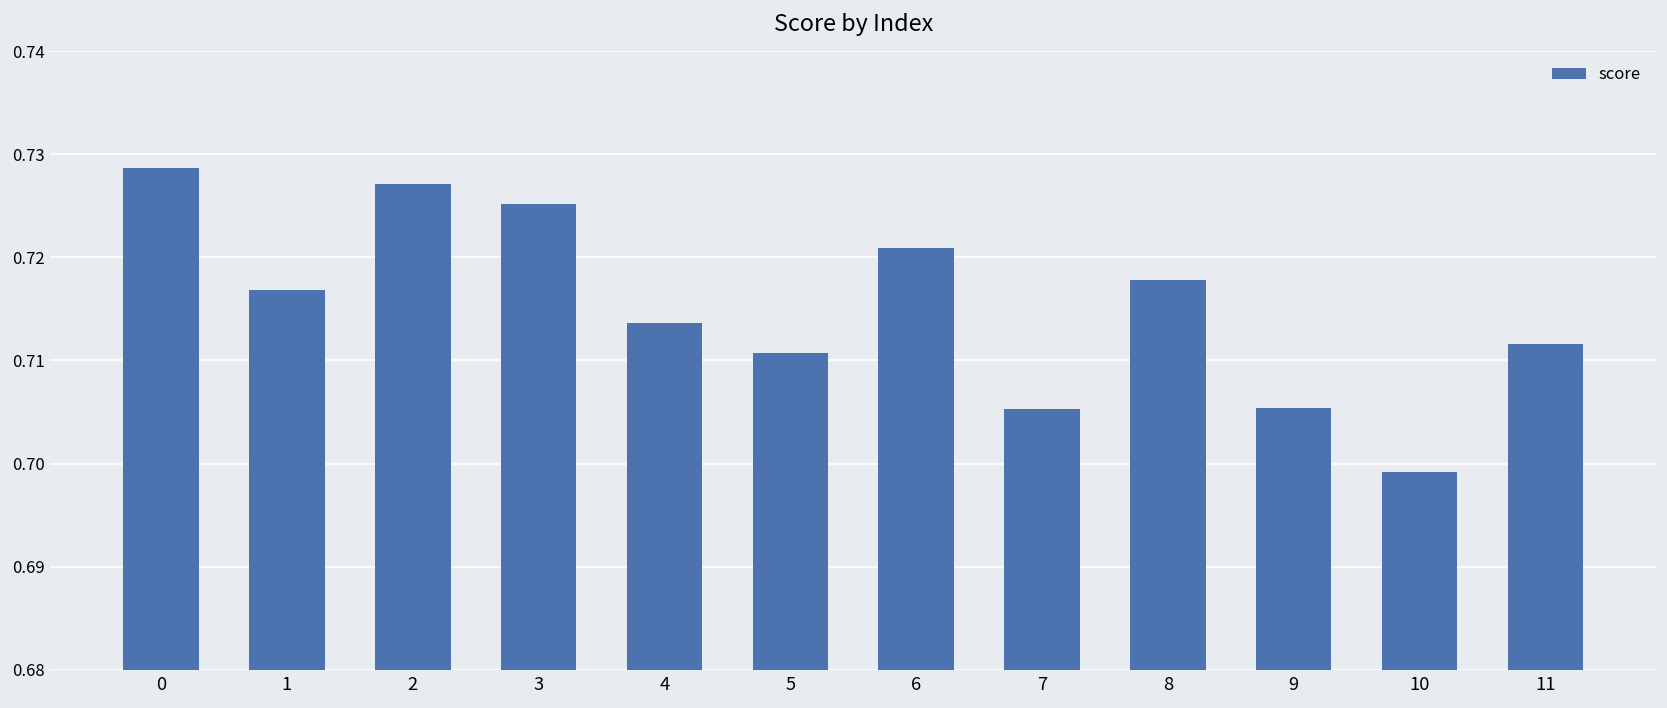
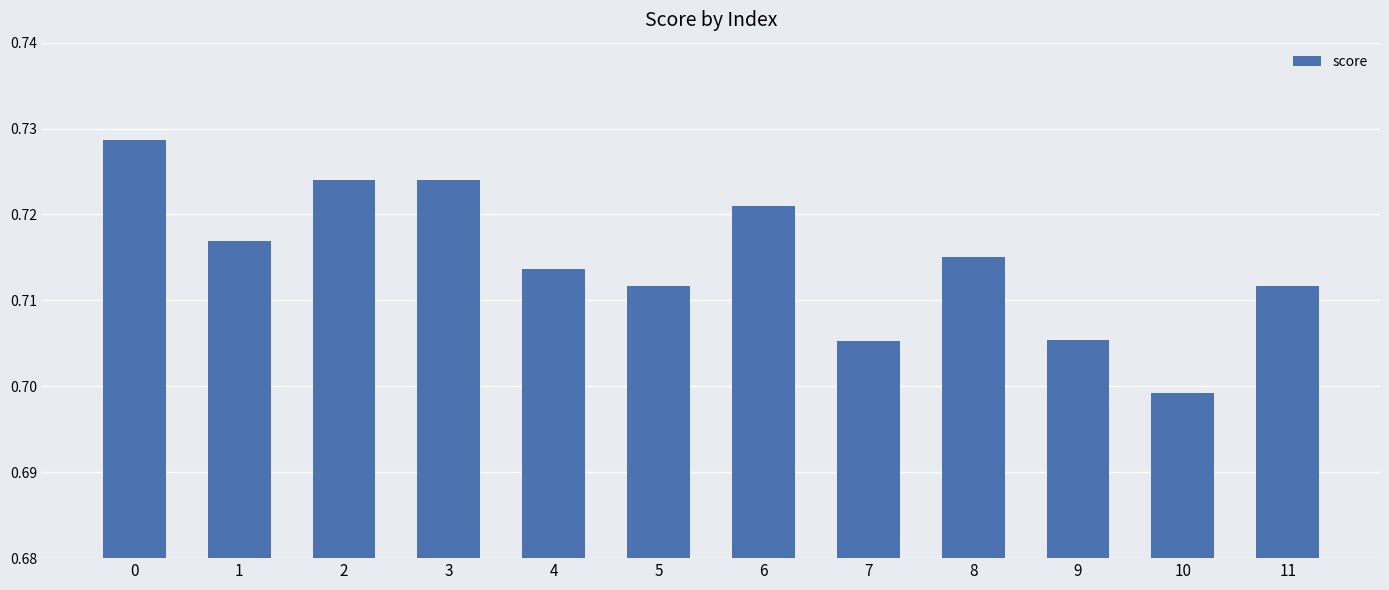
2: 0.727 -> 0.724
3: 0.725 -> 0.724
5: 0.711 -> 0.712
8: 0.718 -> 0.715
